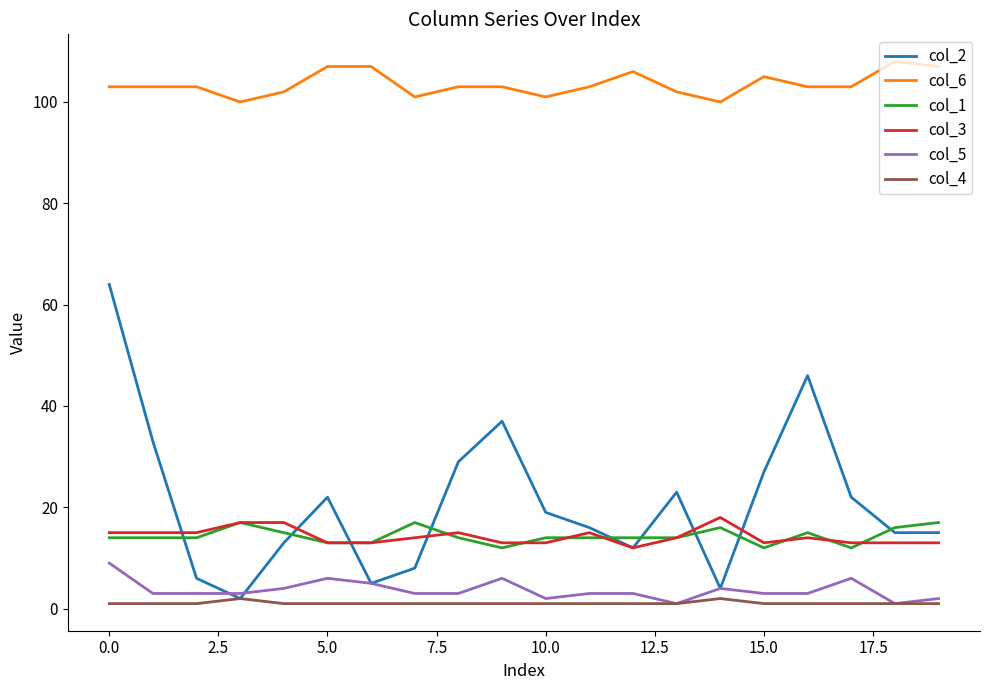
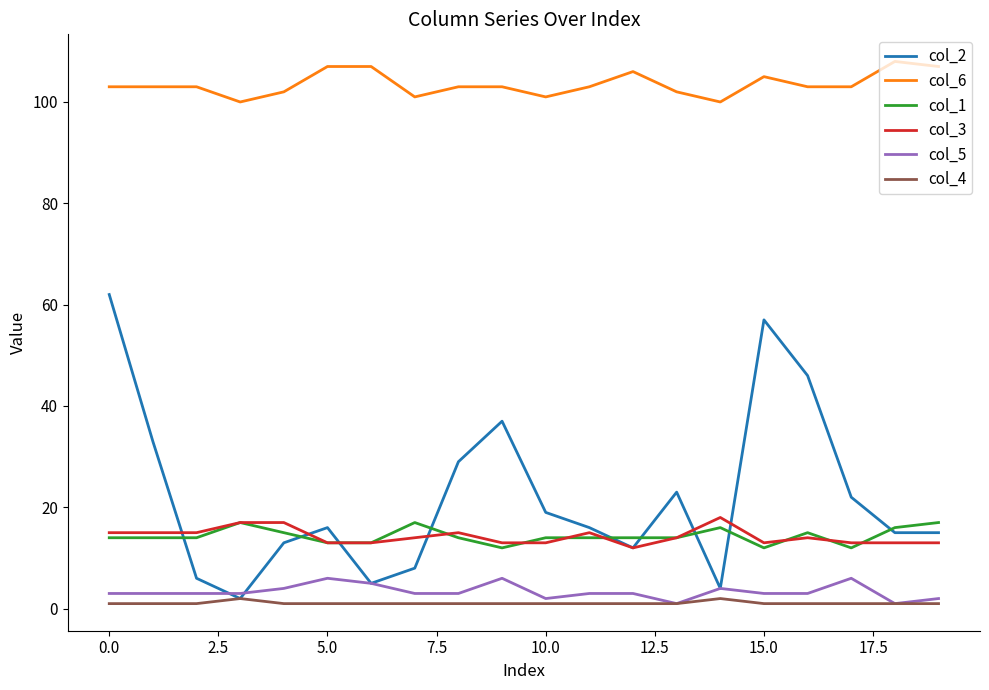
col_2, 0.0: 64 -> 62
col_5, 0.0: 9 -> 3
col_2, 5.0: 22 -> 16
col_2, 15.0: 27 -> 57
